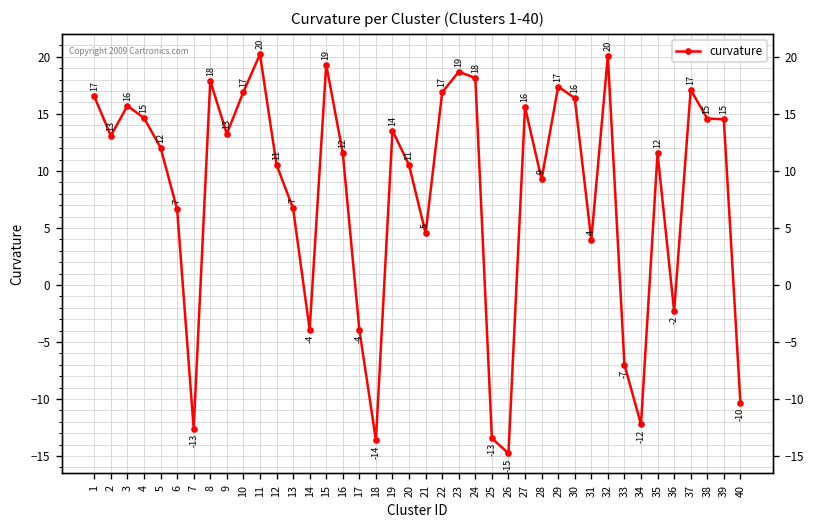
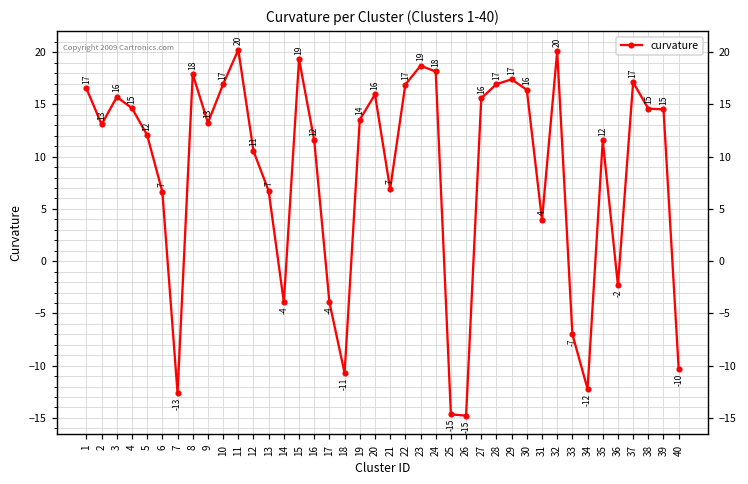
18: -14 -> -11
20: 11 -> 16
21: 5 -> 7
25: -13 -> -15
28: 9 -> 17
